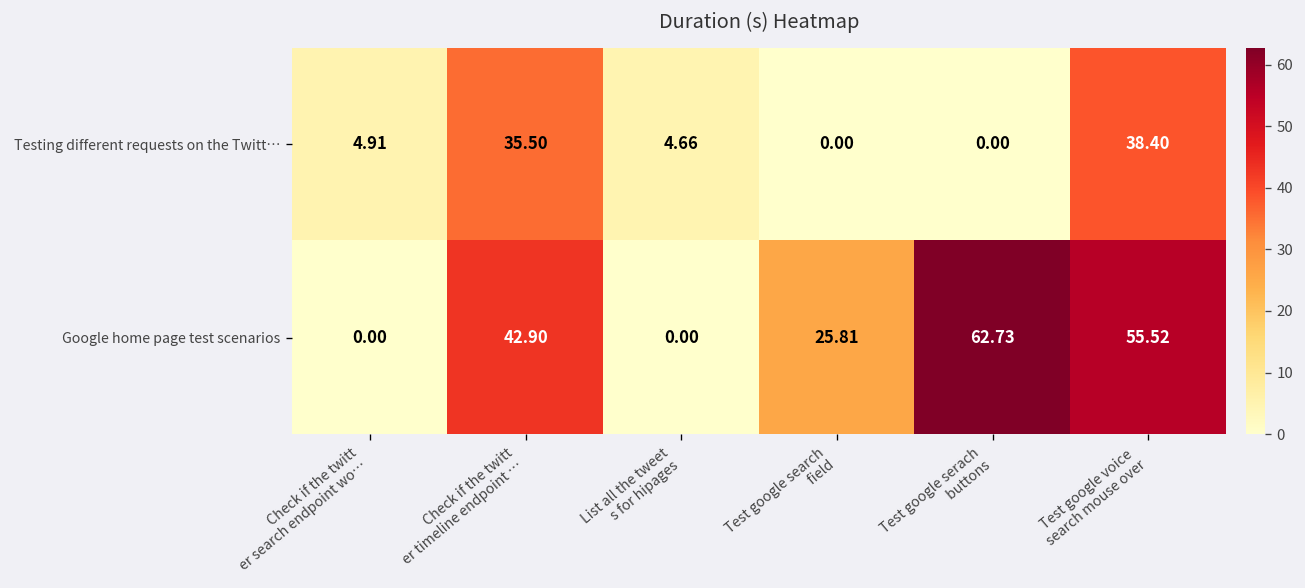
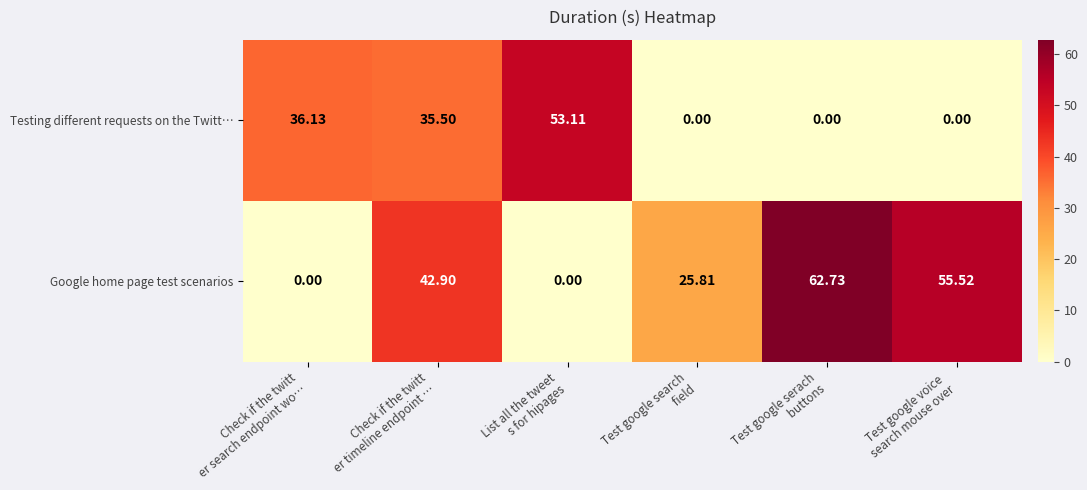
Testing different requests on the Twitt…, Check if the twitt er search endpoint wo…: 4.91 -> 36.13
Testing different requests on the Twitt…, List all the tweet s for hipages: 4.66 -> 53.11
Testing different requests on the Twitt…, Test google voice search mouse over: 38.40 -> 0.00
